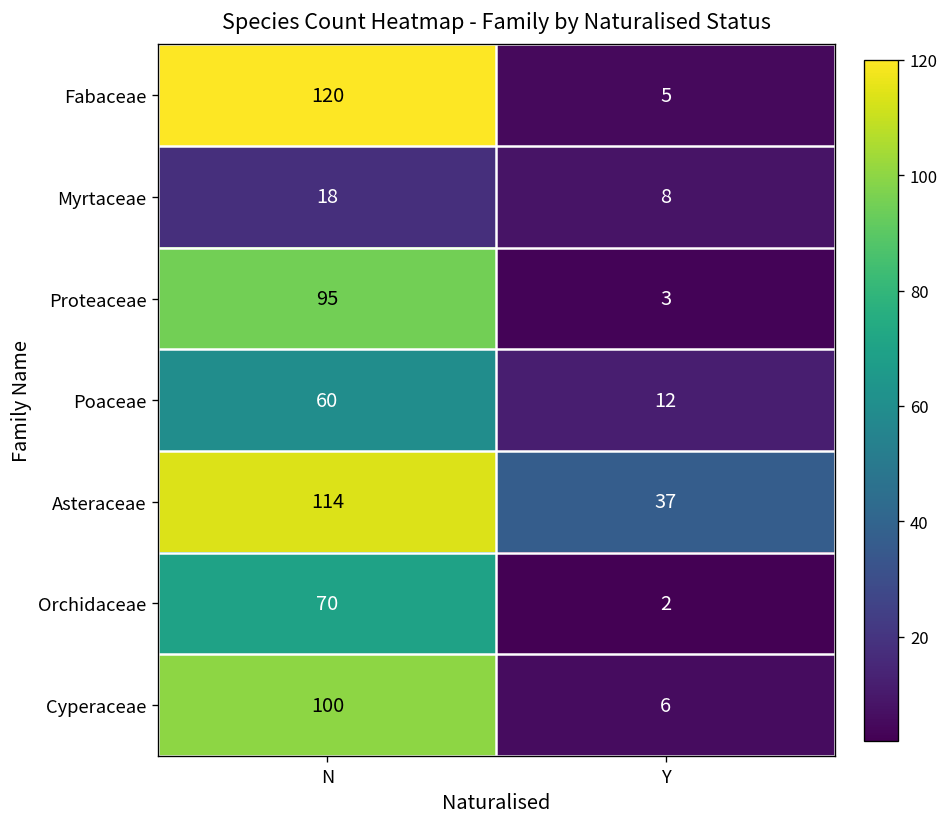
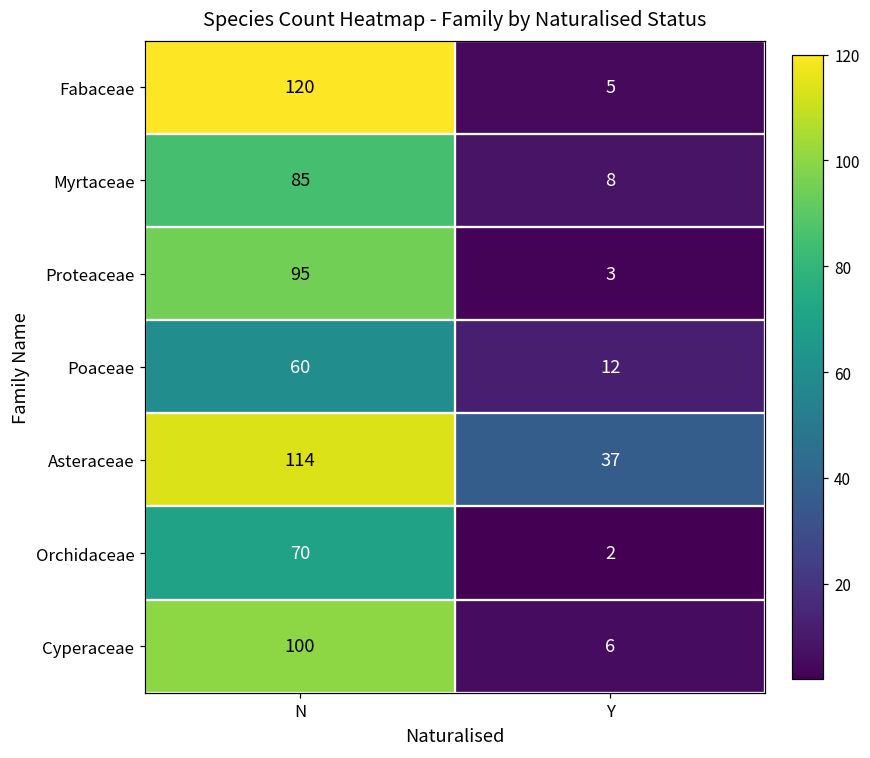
Myrtaceae, N: 18 -> 85
